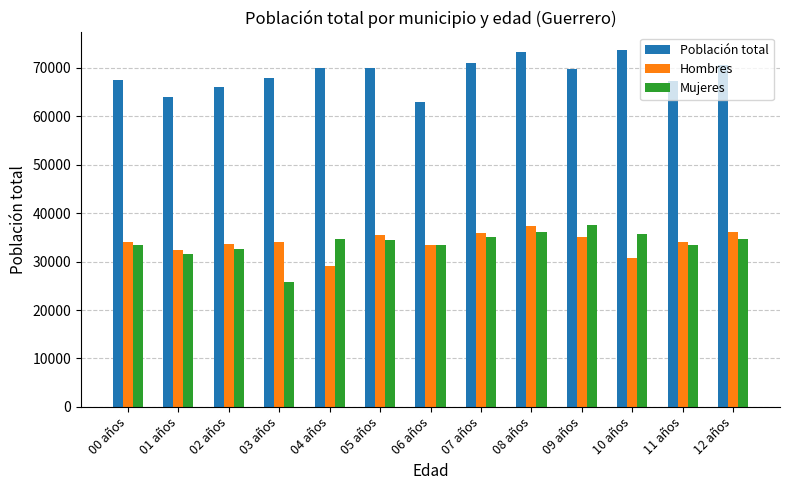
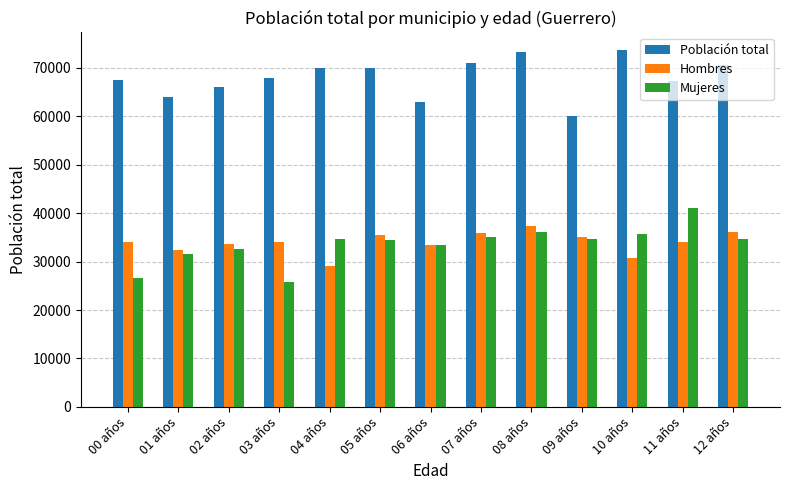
Mujeres, 00 años: 33000 -> 27000
Población total, 09 años: 70000 -> 60000
Mujeres, 09 años: 38000 -> 35000
Mujeres, 11 años: 33000 -> 41000
